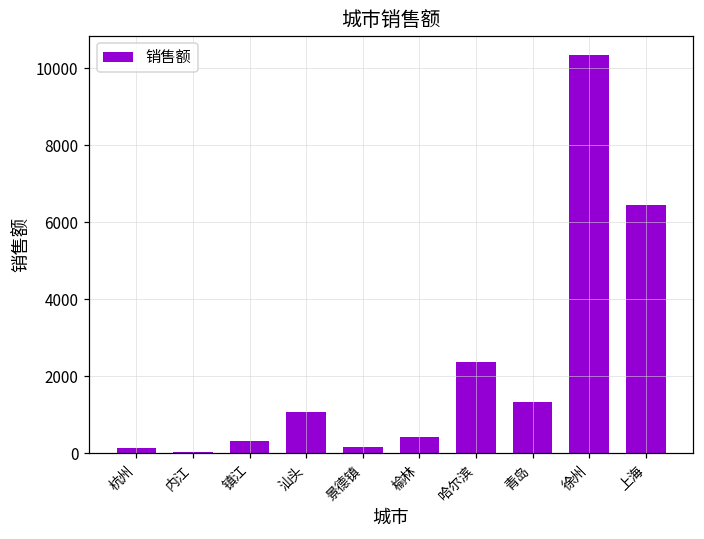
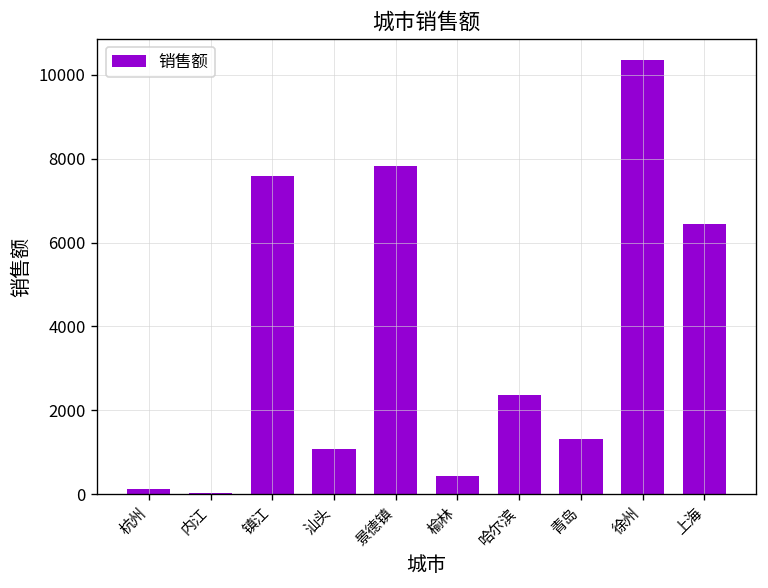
镇江: 300 -> 7600
景德镇: 200 -> 7800
